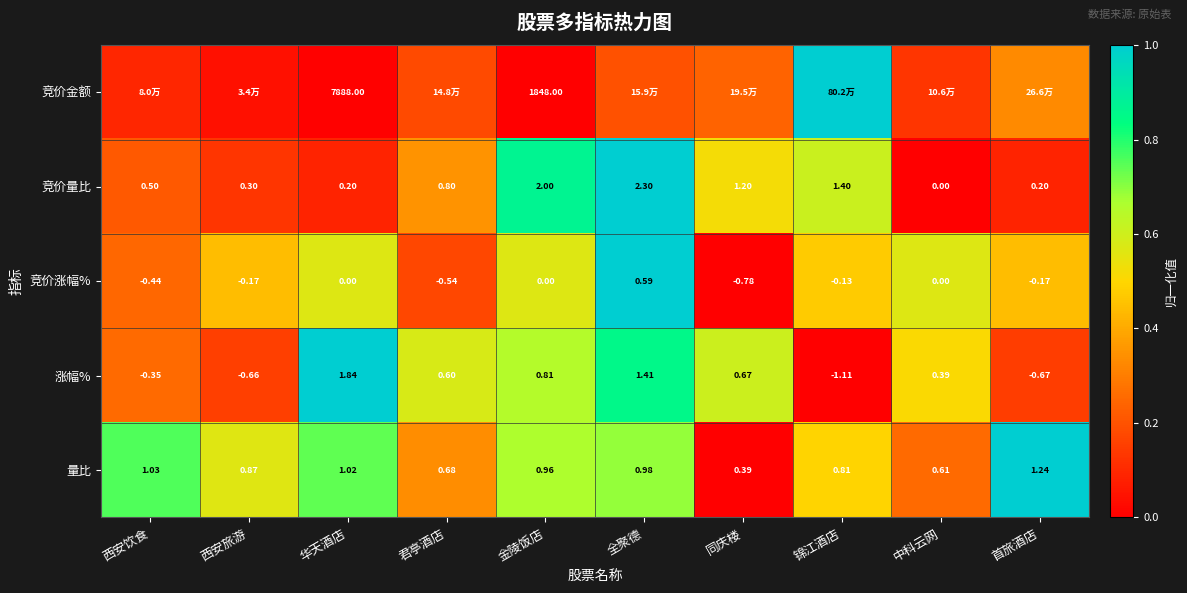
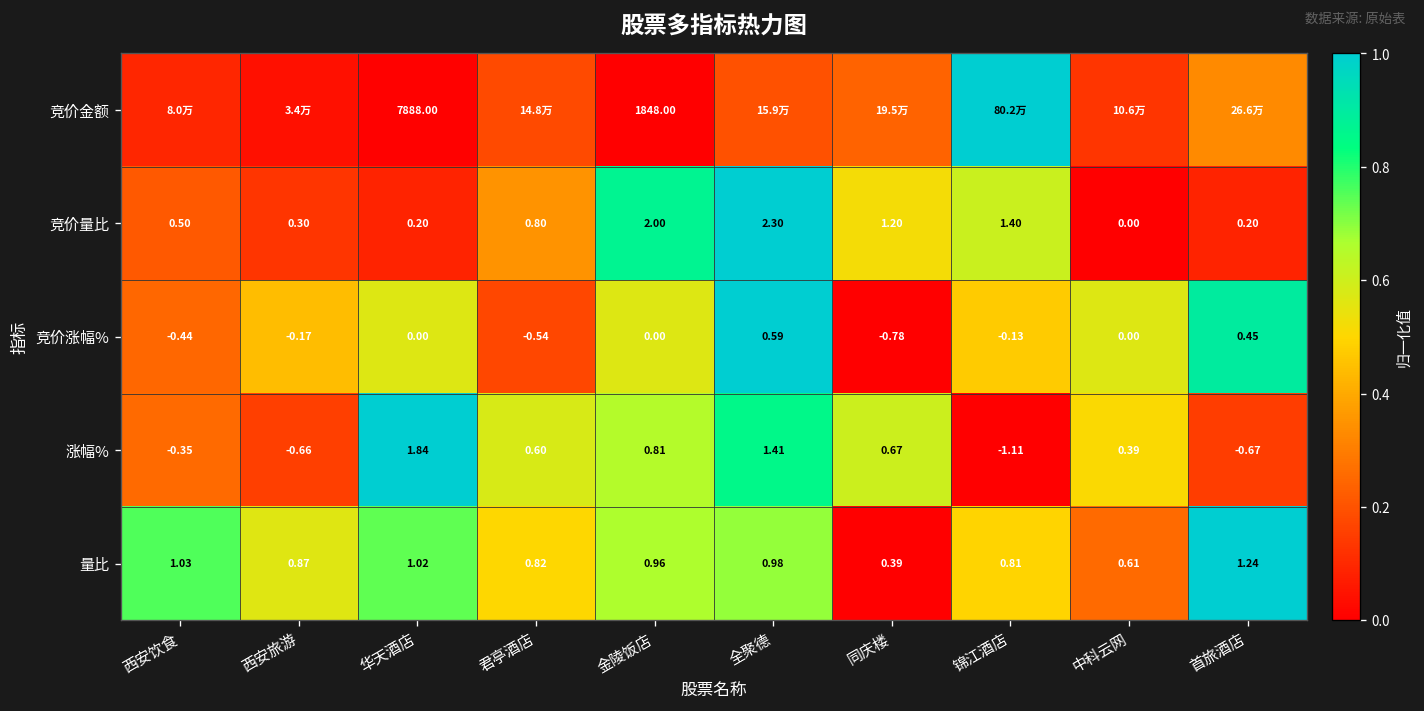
竞价涨幅%, 首旅酒店: -0.17 -> 0.45
量比, 君亭酒店: 0.68 -> 0.82
